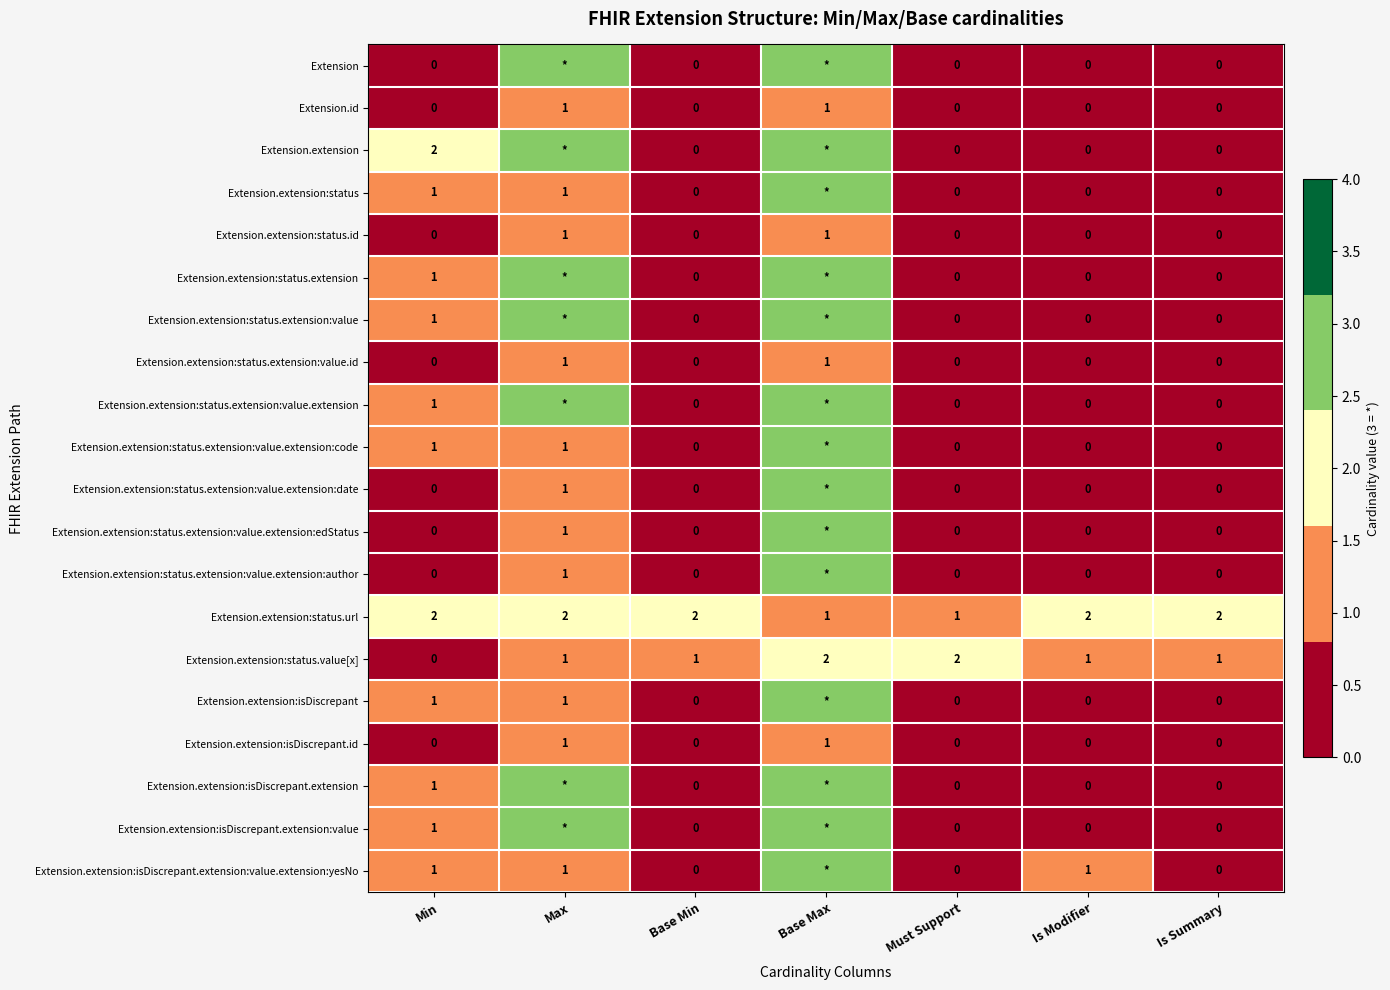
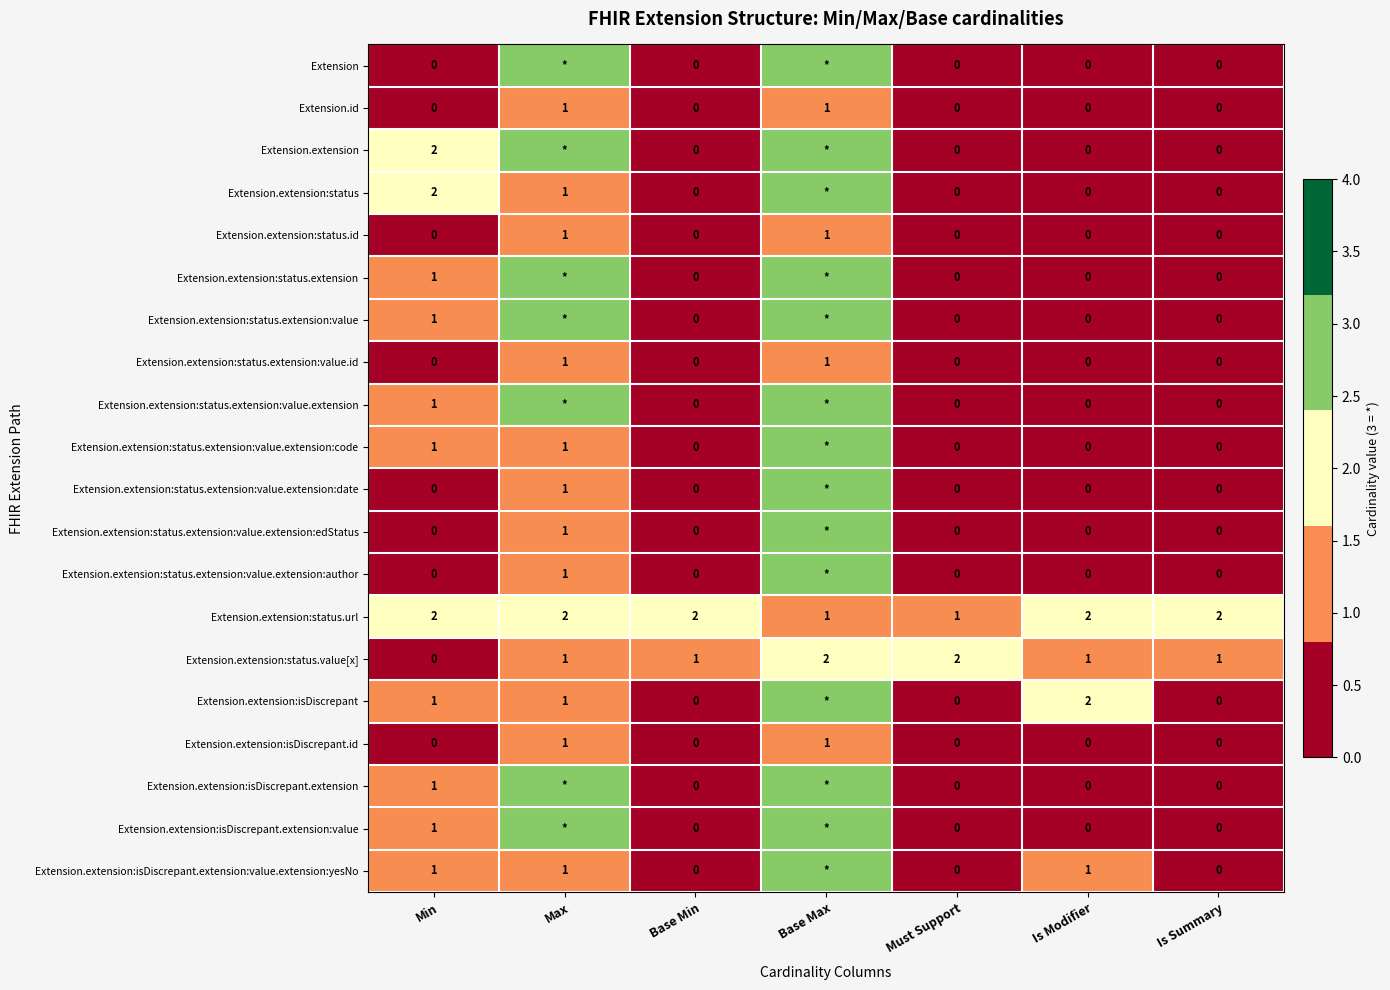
Extension.extension:status, Min: 1 -> 2
Extension.extension:isDiscrepant, Is Modifier: 0 -> 2
